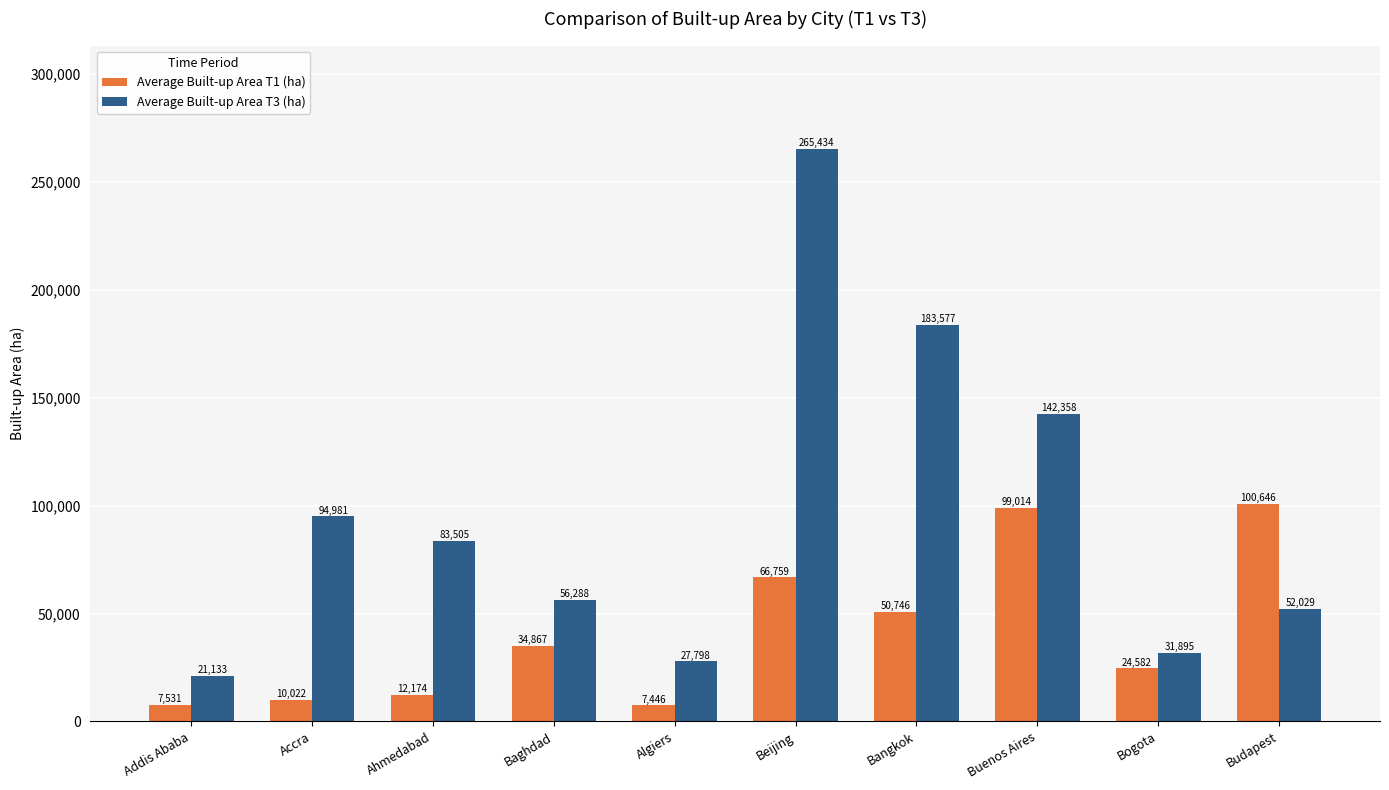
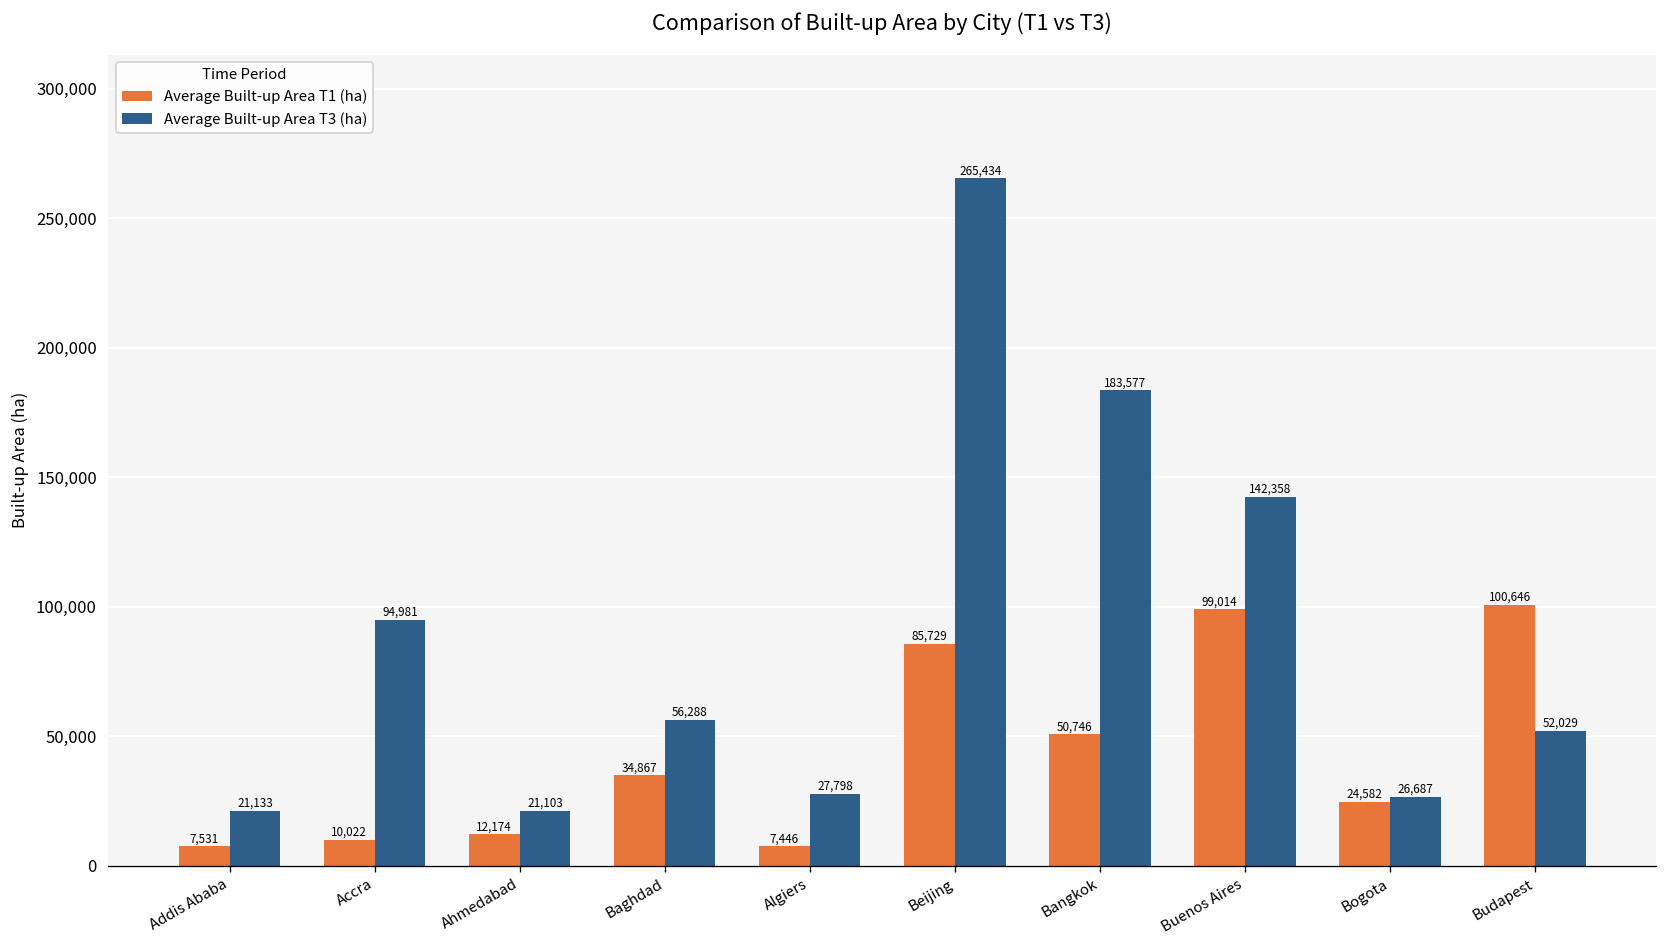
Average Built-up Area T3 (ha), Ahmedabad: 83,505 -> 21,103
Average Built-up Area T1 (ha), Beijing: 66,759 -> 85,729
Average Built-up Area T3 (ha), Bogota: 31,895 -> 26,687
